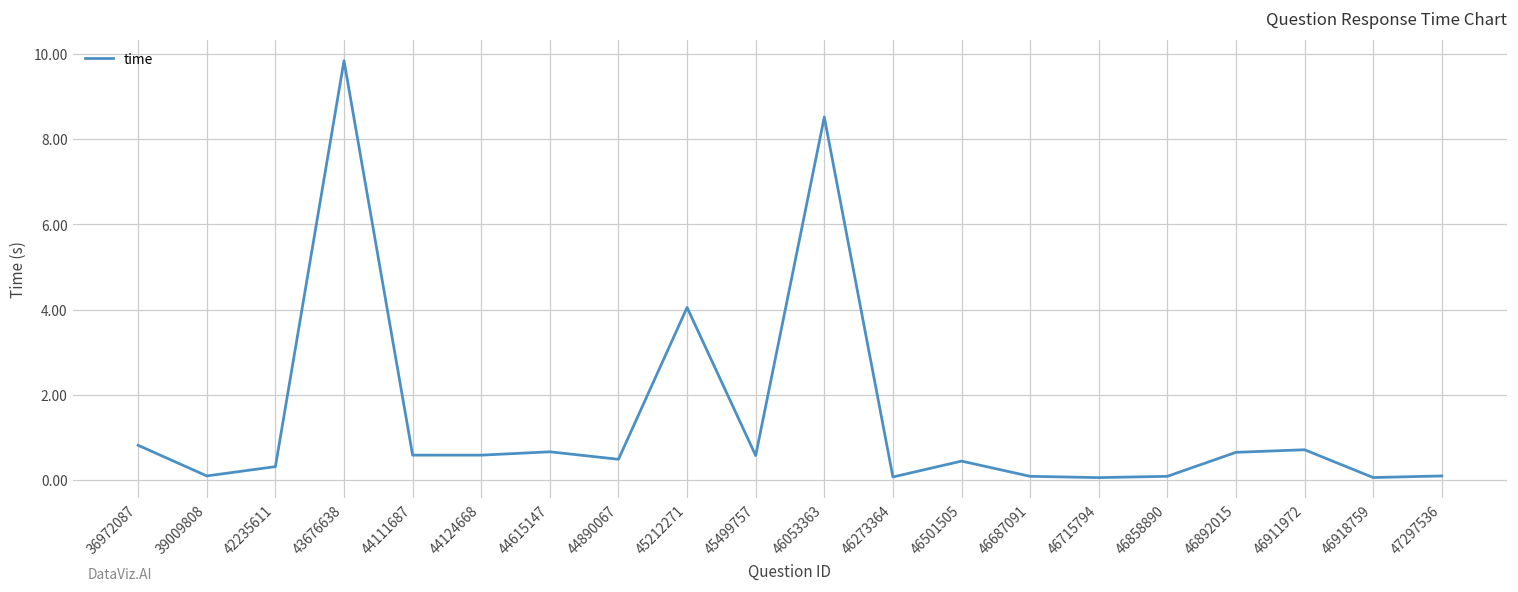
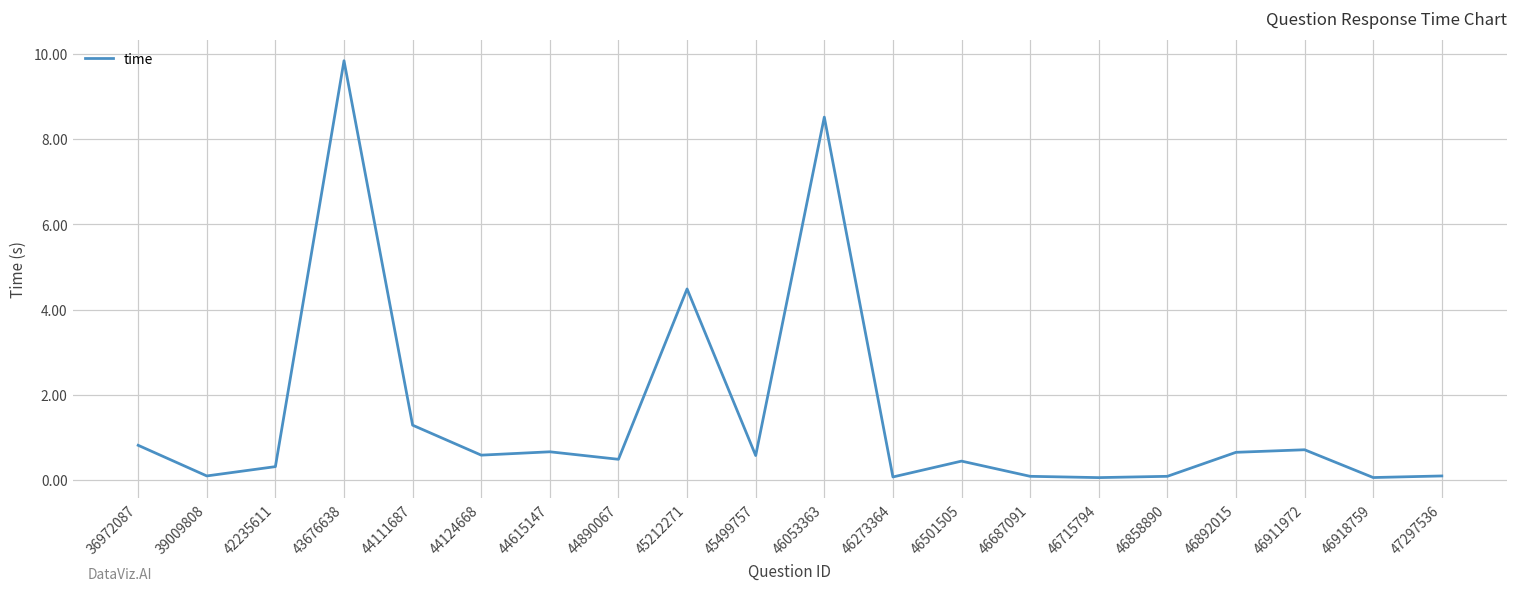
44111687: 0.6 -> 1.3
45212271: 4.1 -> 4.5
